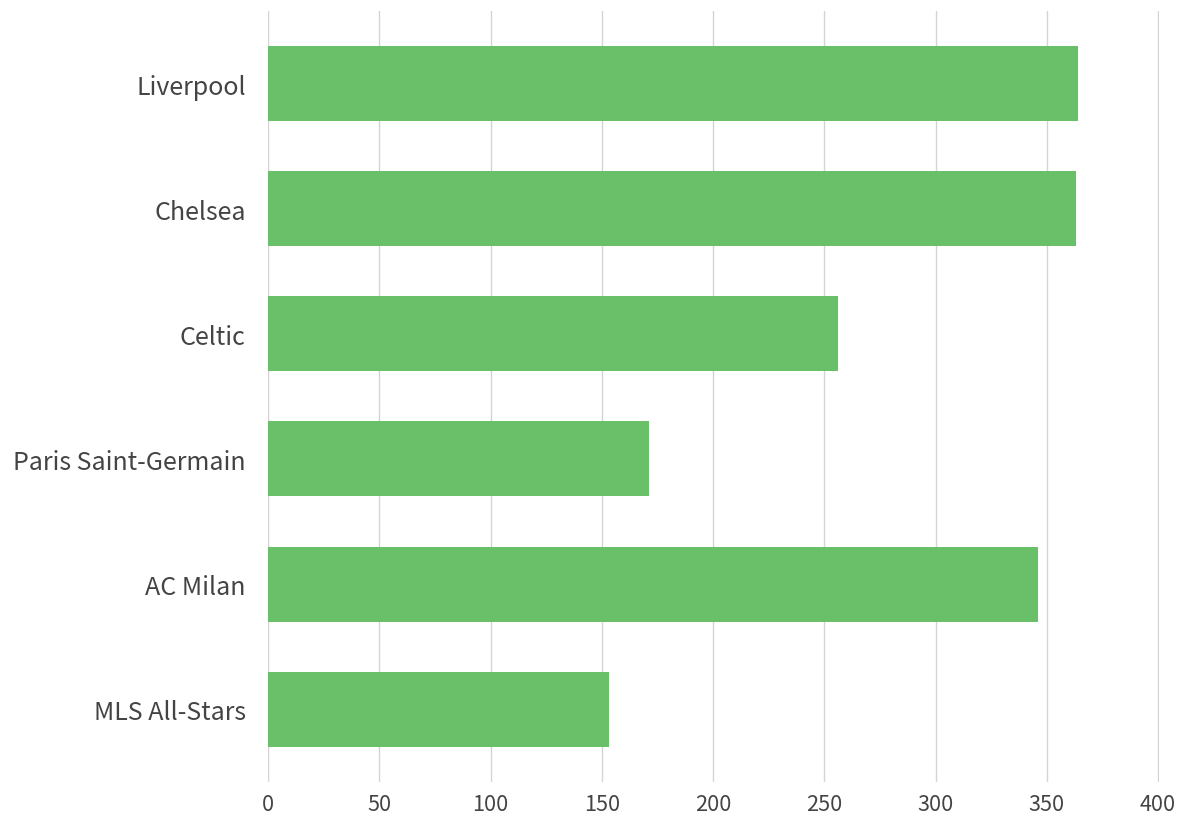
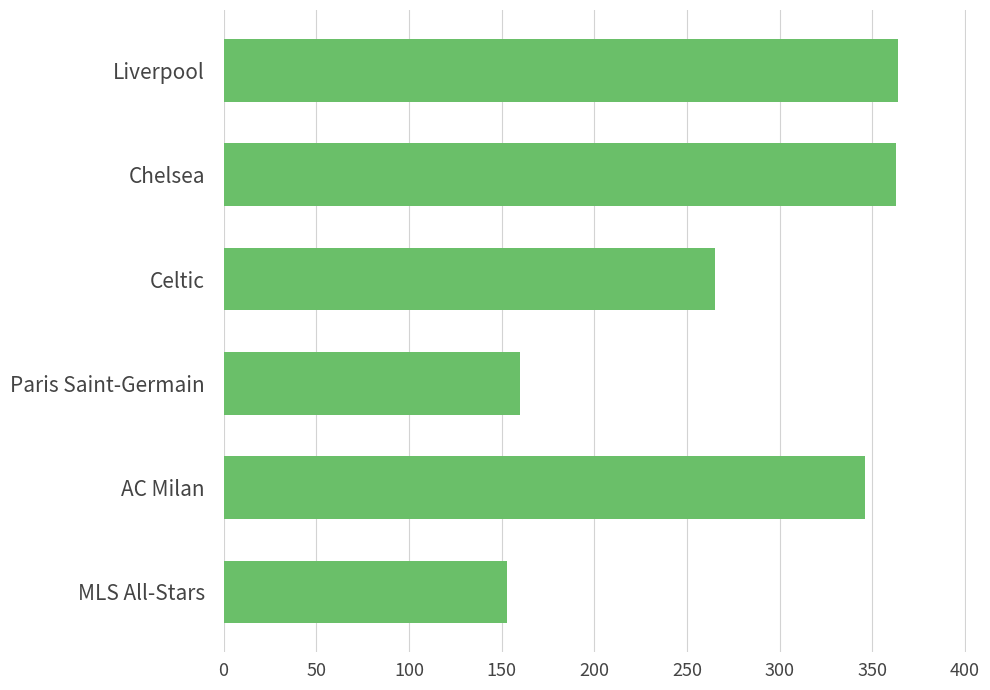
Celtic: 256 -> 265
Paris Saint-Germain: 171 -> 160
